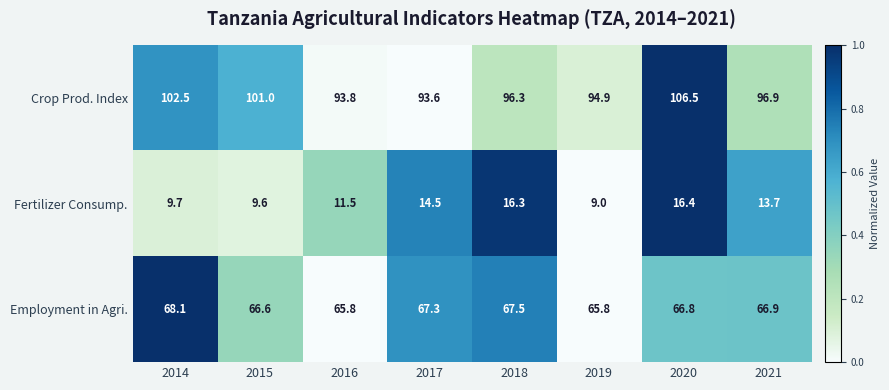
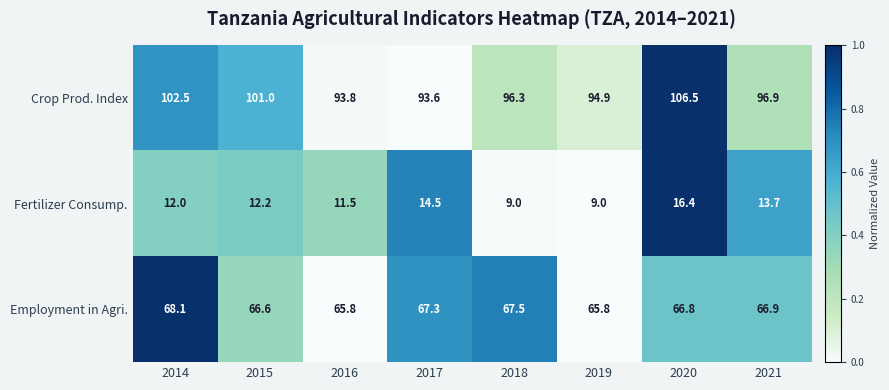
Fertilizer Consump., 2014: 9.7 -> 12.0
Fertilizer Consump., 2015: 9.6 -> 12.2
Fertilizer Consump., 2018: 16.3 -> 9.0
